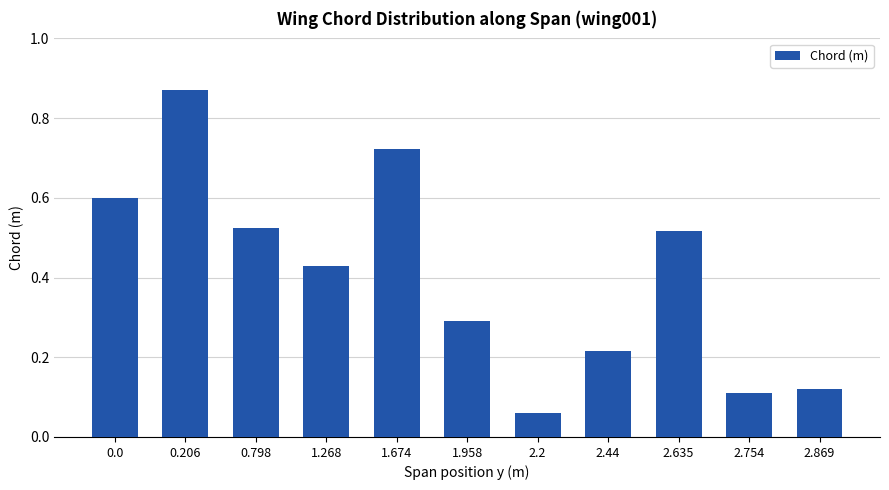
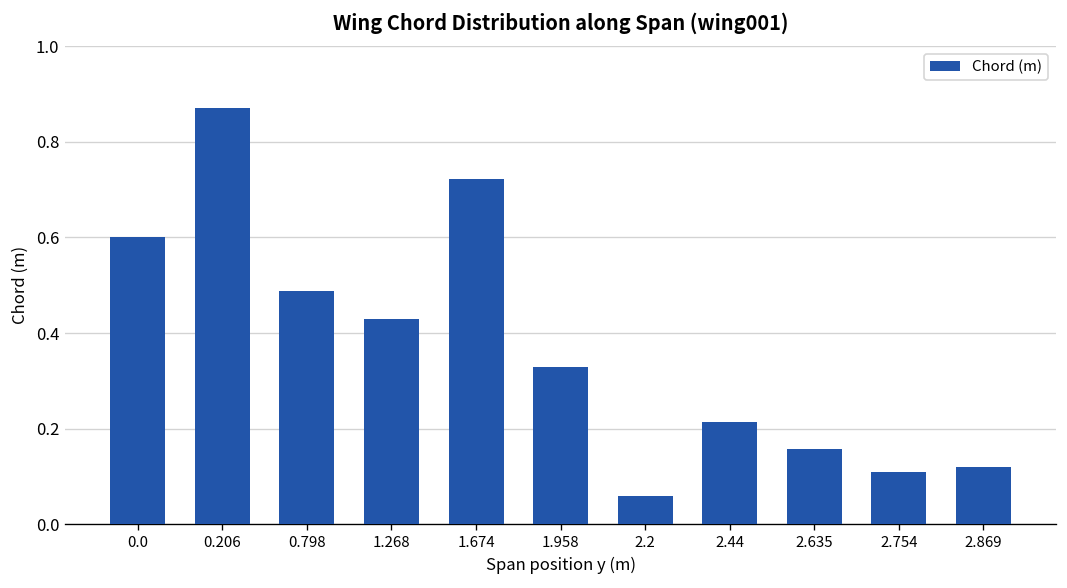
0.798: 0.53 -> 0.49
1.958: 0.29 -> 0.33
2.635: 0.52 -> 0.16
